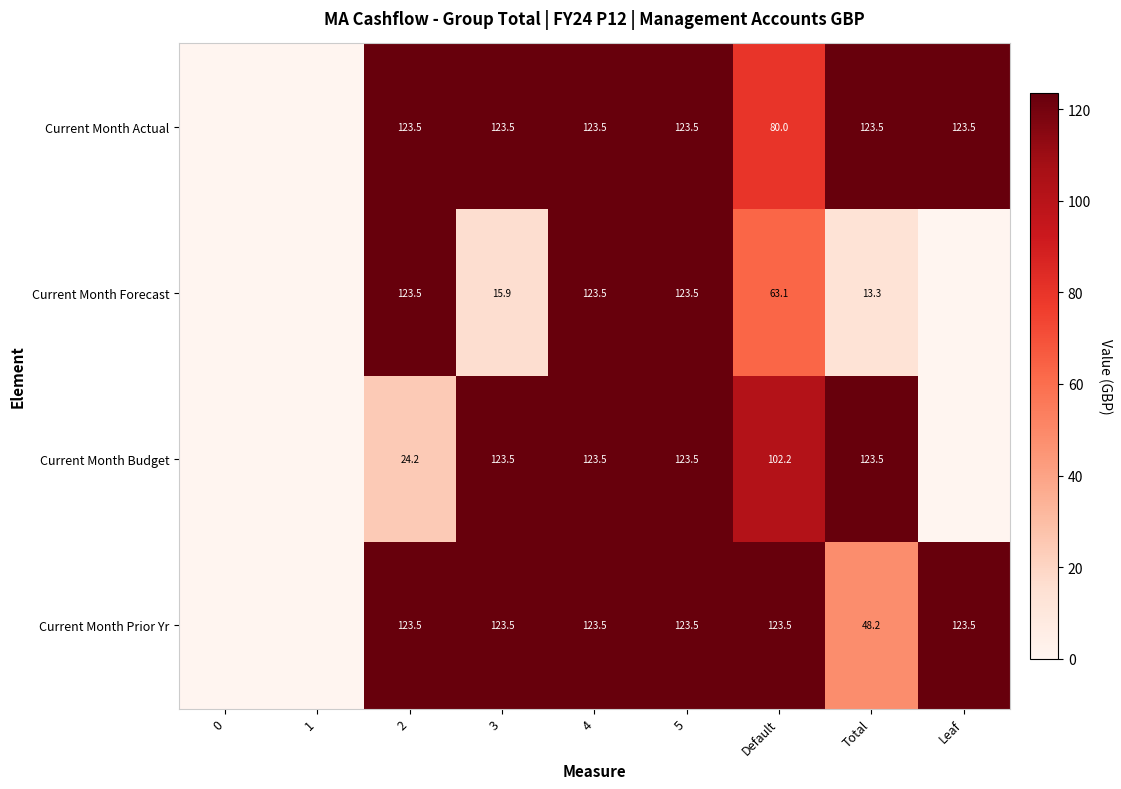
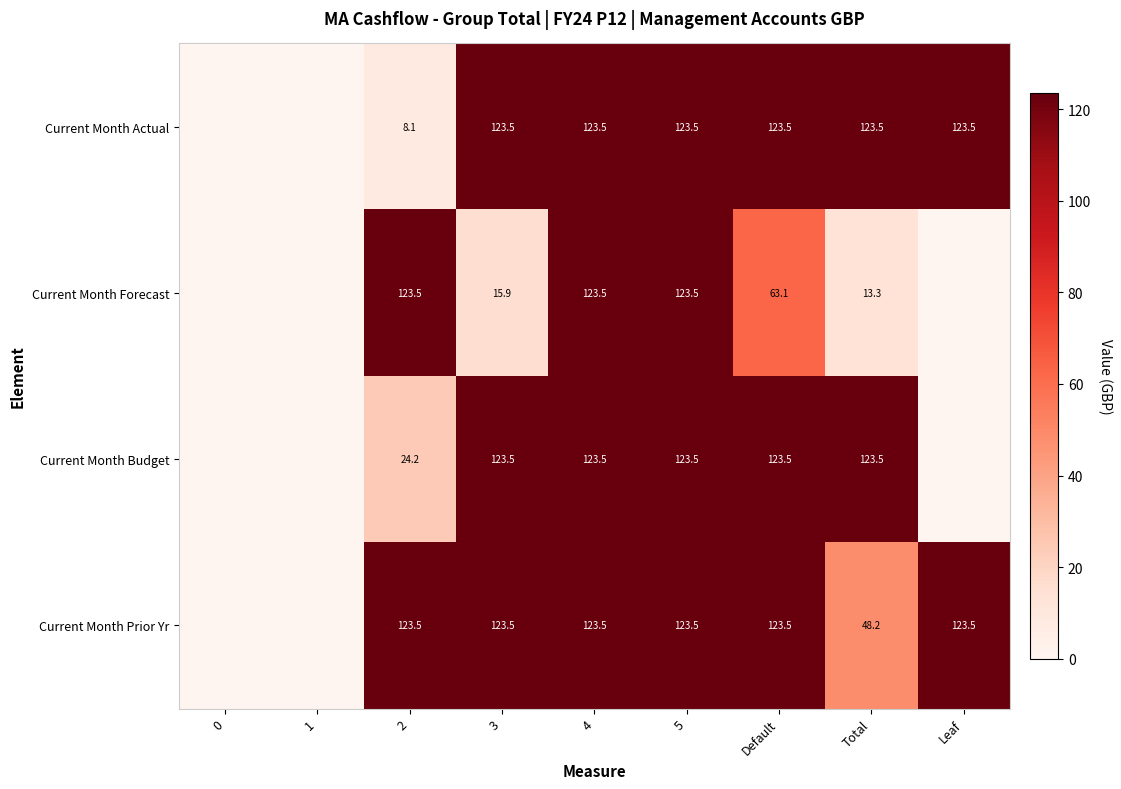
Current Month Actual, 2: 123.5 -> 8.1
Current Month Actual, Default: 80.0 -> 123.5
Current Month Budget, Default: 102.2 -> 123.5
